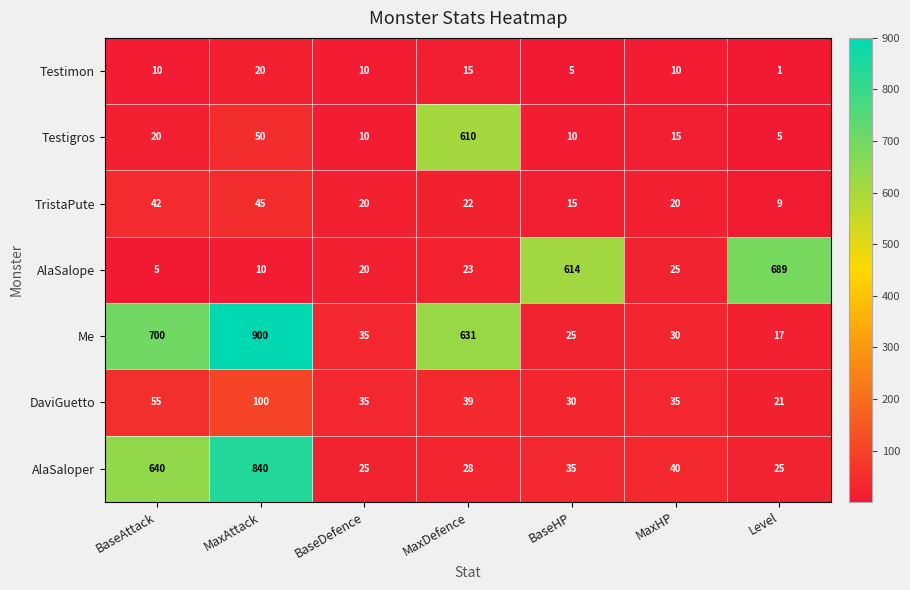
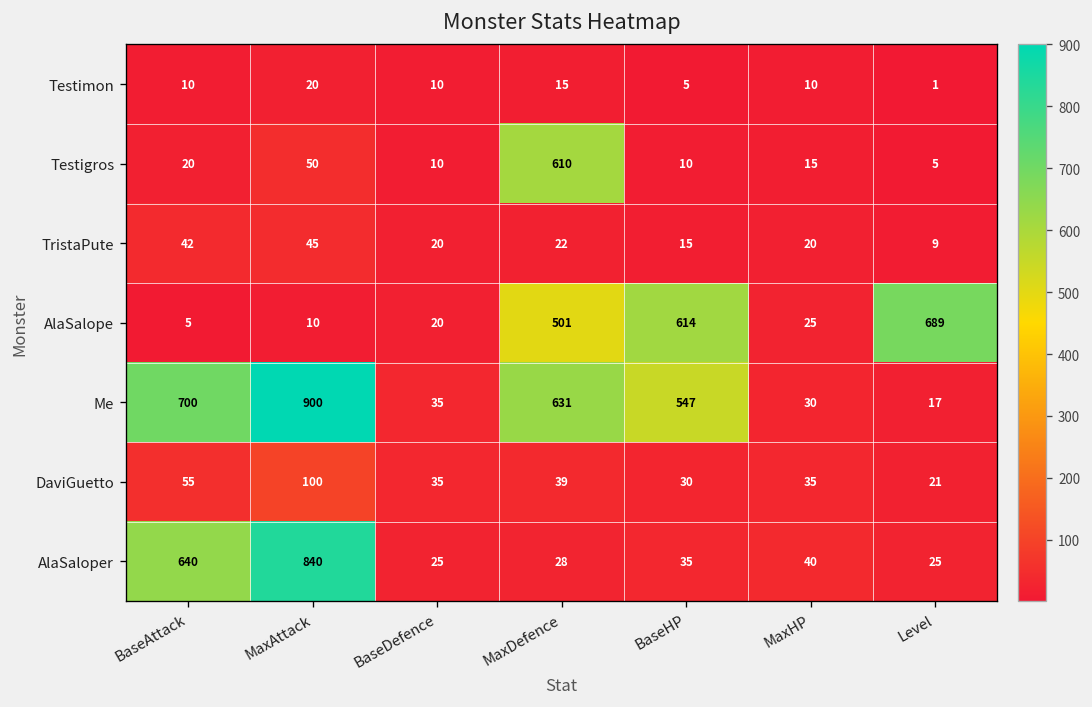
AlaSalope, MaxDefence: 23 -> 501
Me, BaseHP: 25 -> 547
